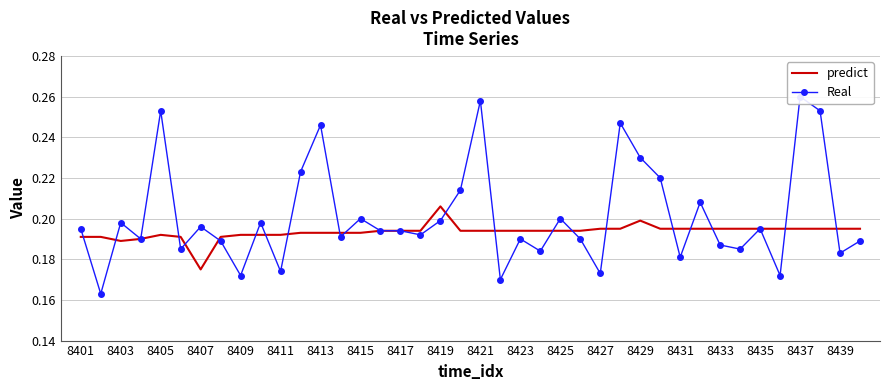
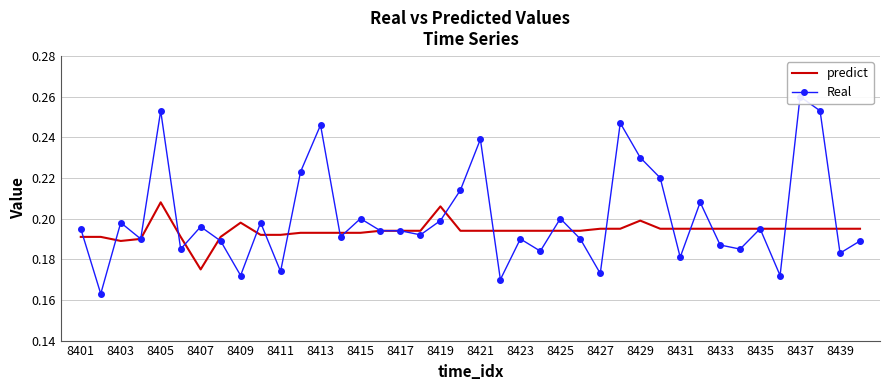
predict, 8405: 0.192 -> 0.208
predict, 8409: 0.192 -> 0.198
Real, 8421: 0.258 -> 0.239
